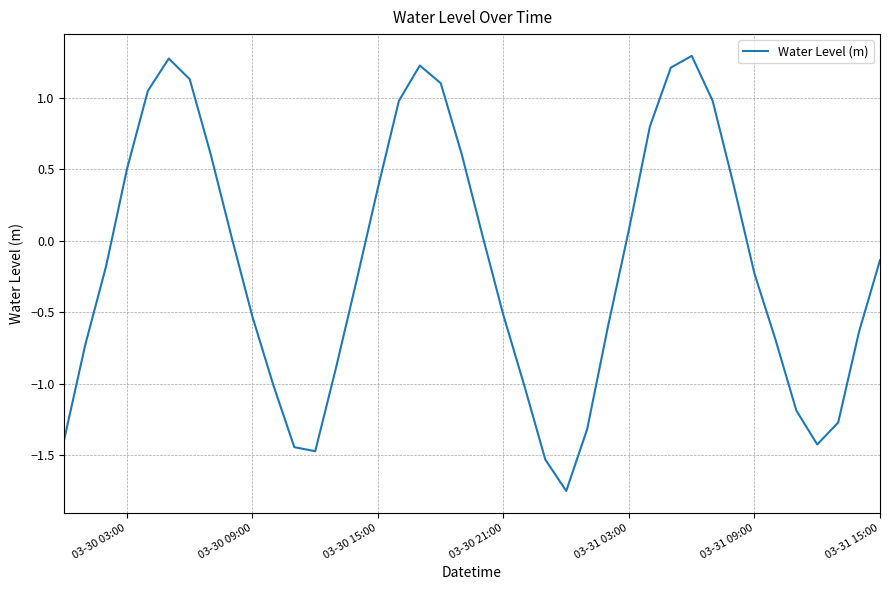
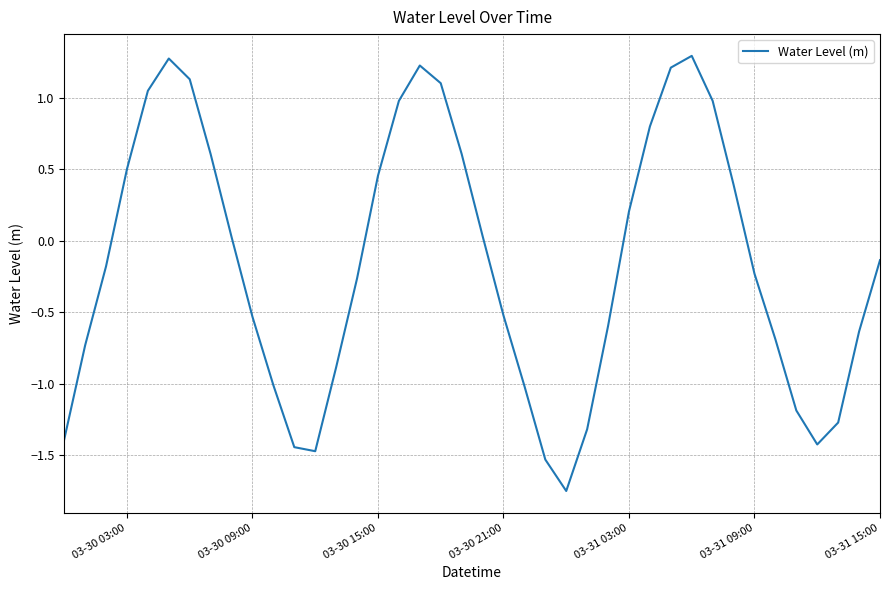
03-30 15:00: 0.37 -> 0.46
03-31 03:00: 0.08 -> 0.21
